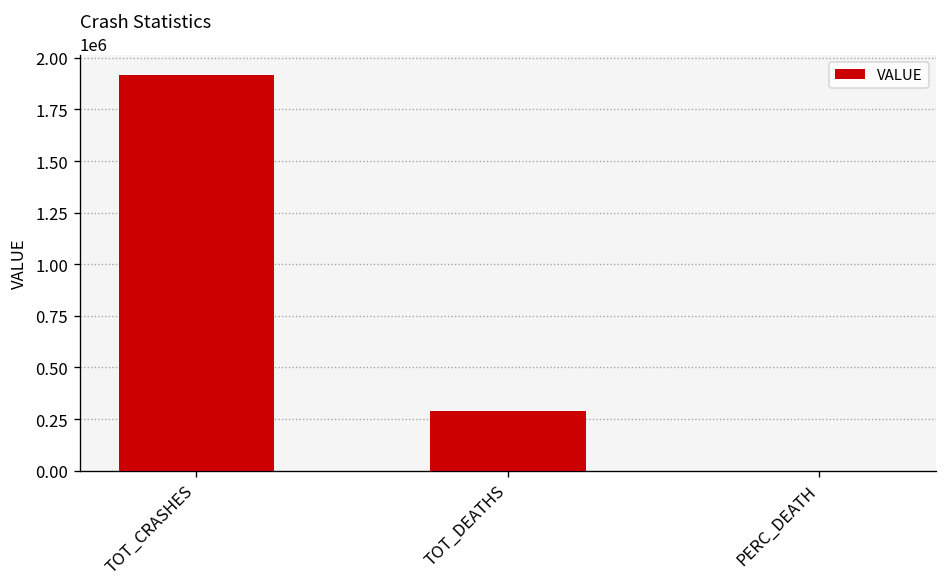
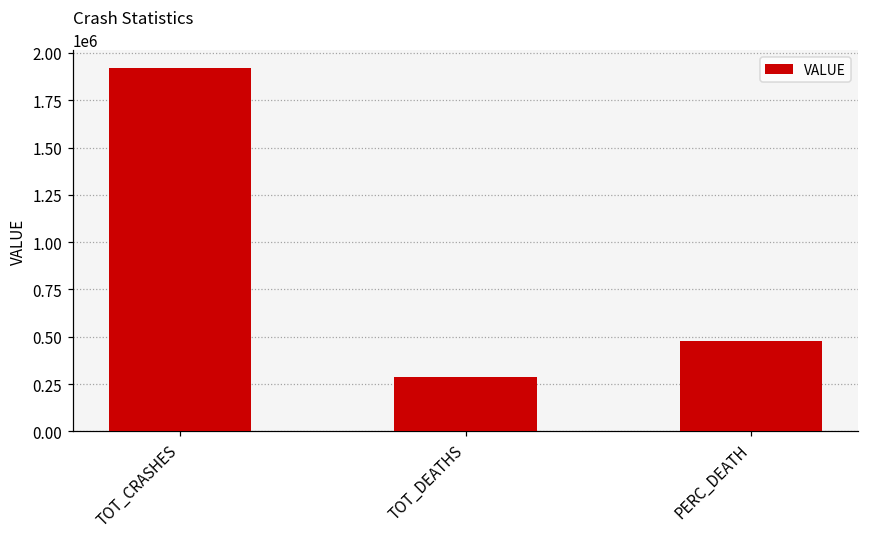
PERC_DEATH: 0 -> 480000
